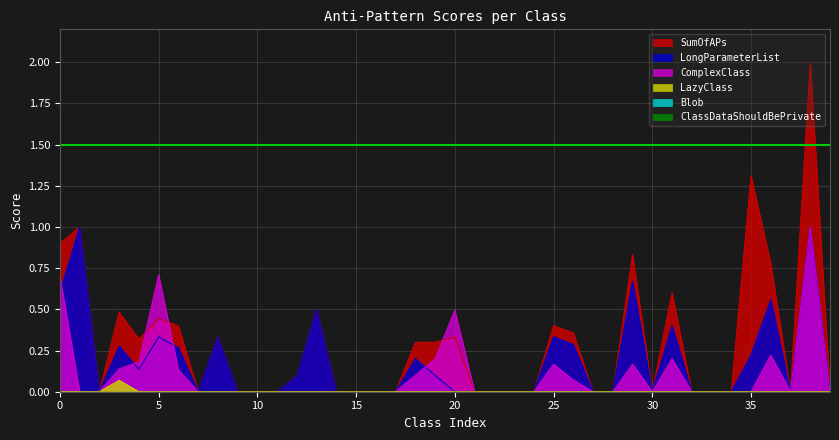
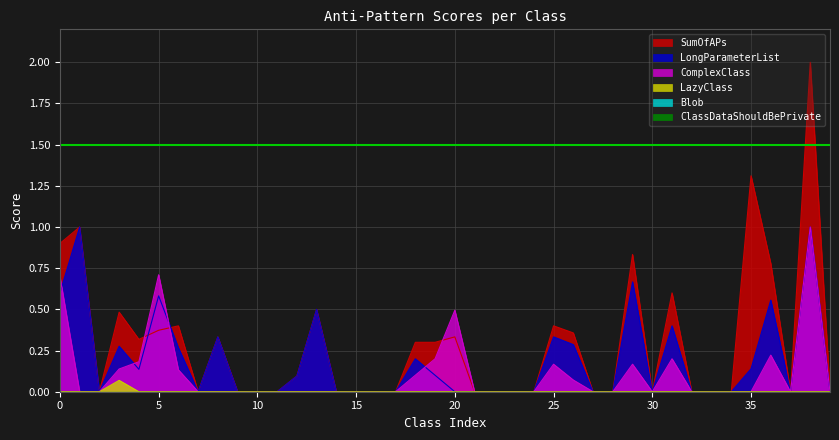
SumOfAPs, 5: 0.44 -> 0.37
LongParameterList, 5: 0.33 -> 0.58
LongParameterList, 35: 0.22 -> 0.14
